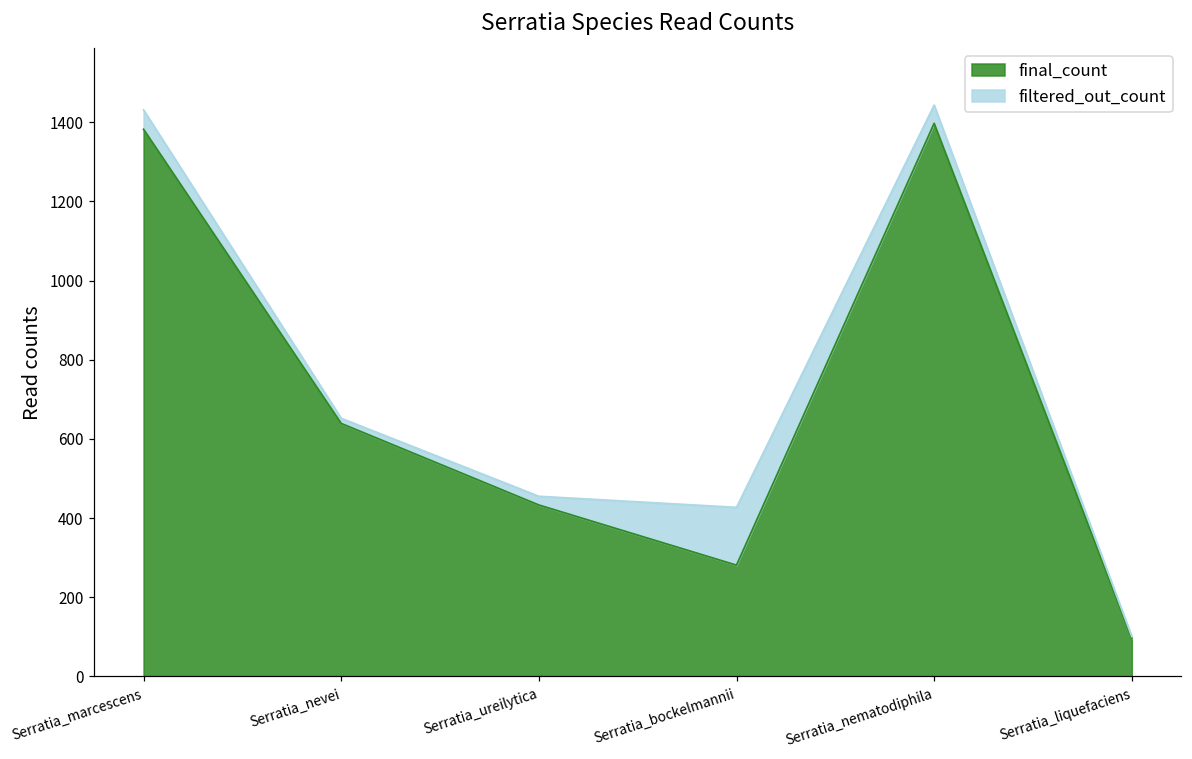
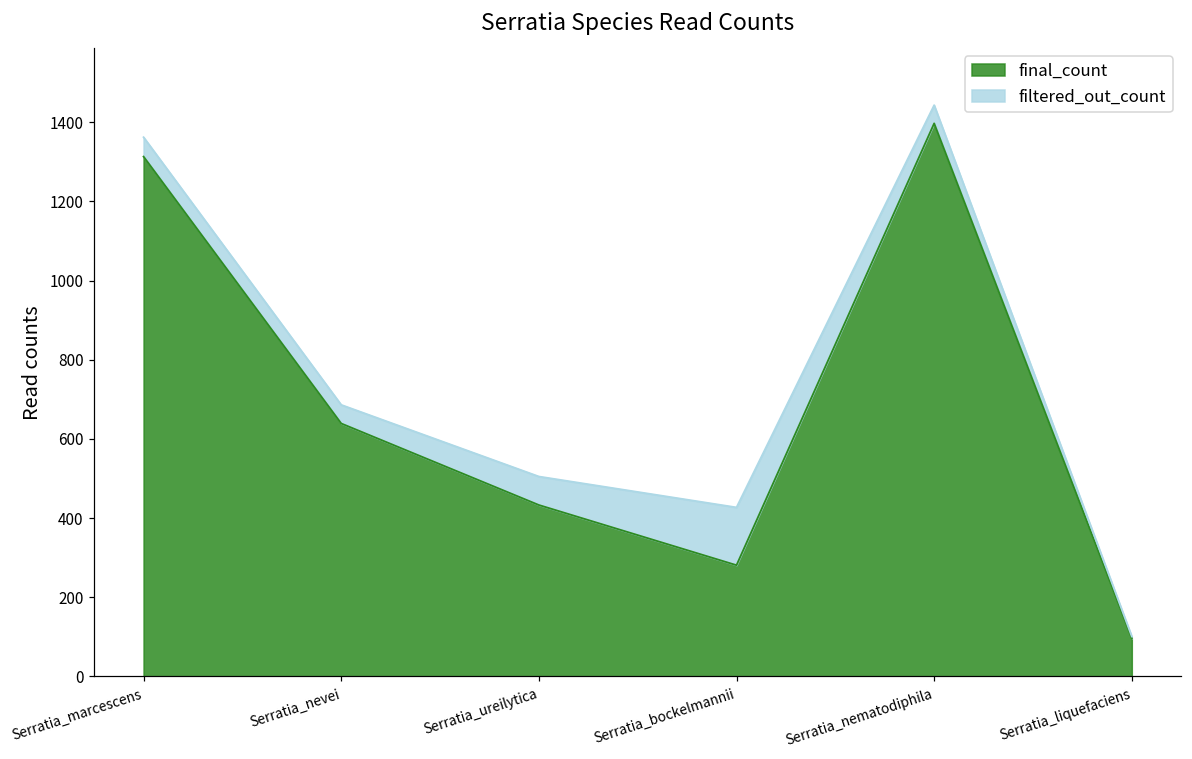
final_count, Serratia_marcescens: 1380 -> 1310
filtered_out_count, Serratia_nevei: 10 -> 50
filtered_out_count, Serratia_ureilytica: 20 -> 70
